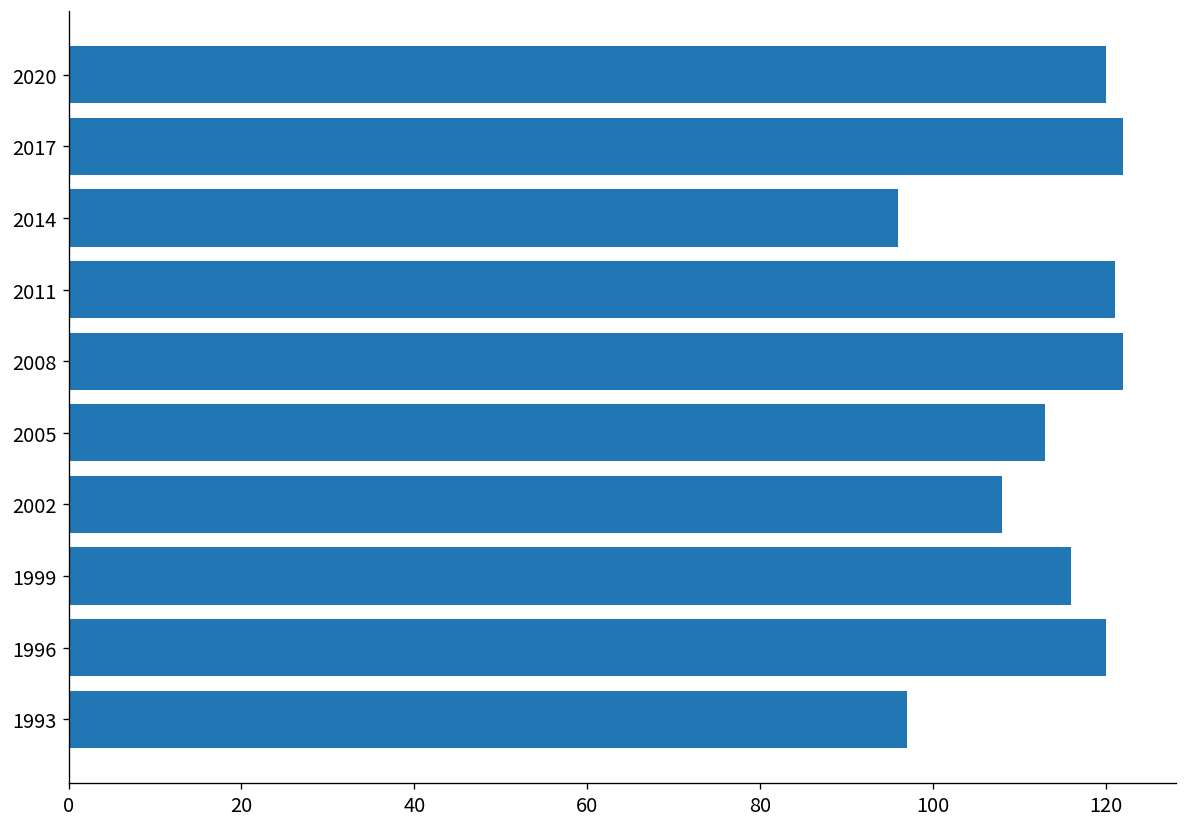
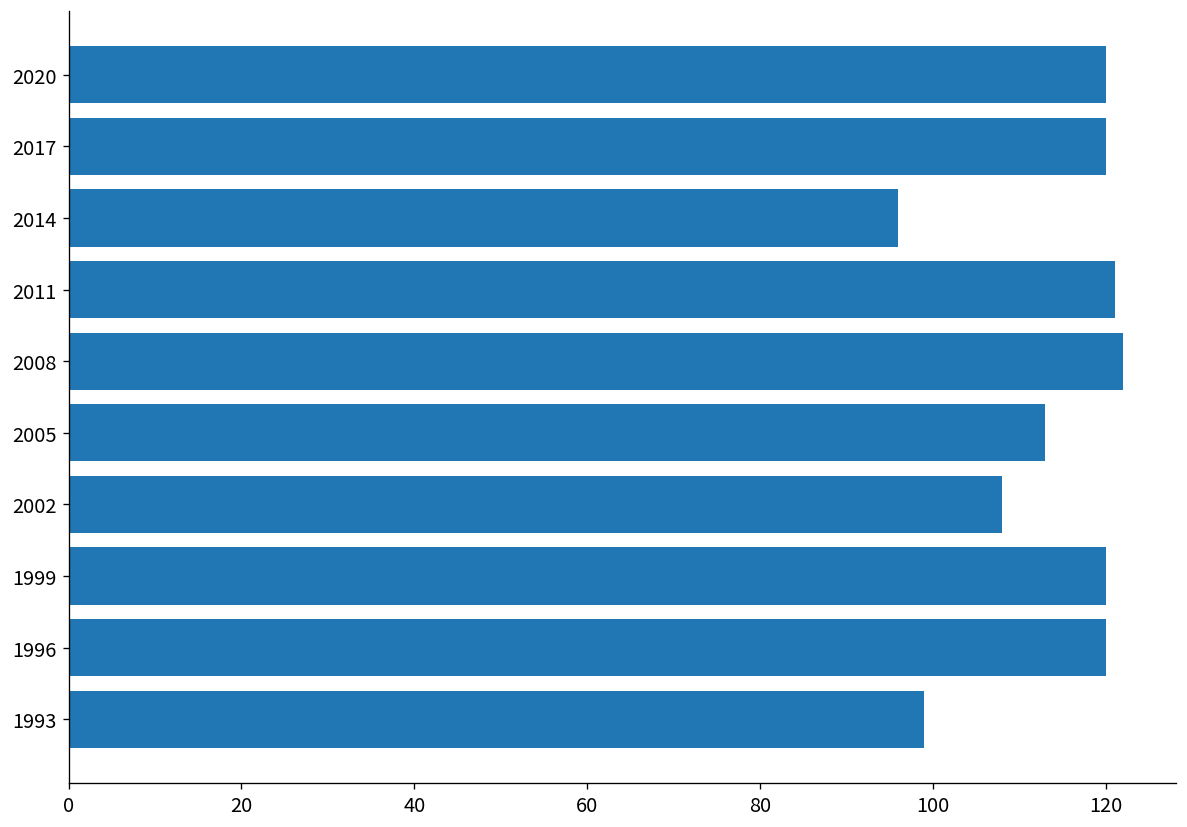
2017: 122 -> 120
1999: 116 -> 120
1993: 97 -> 99
